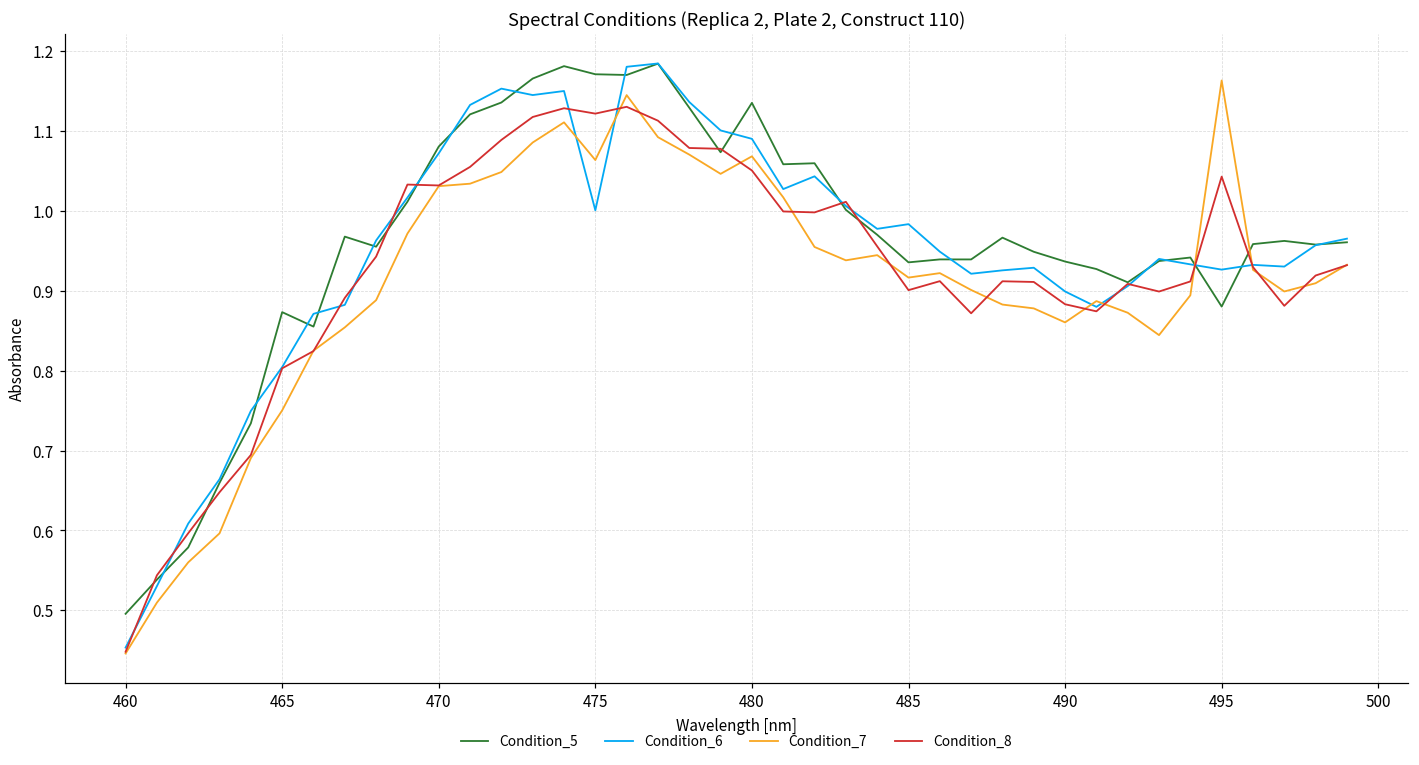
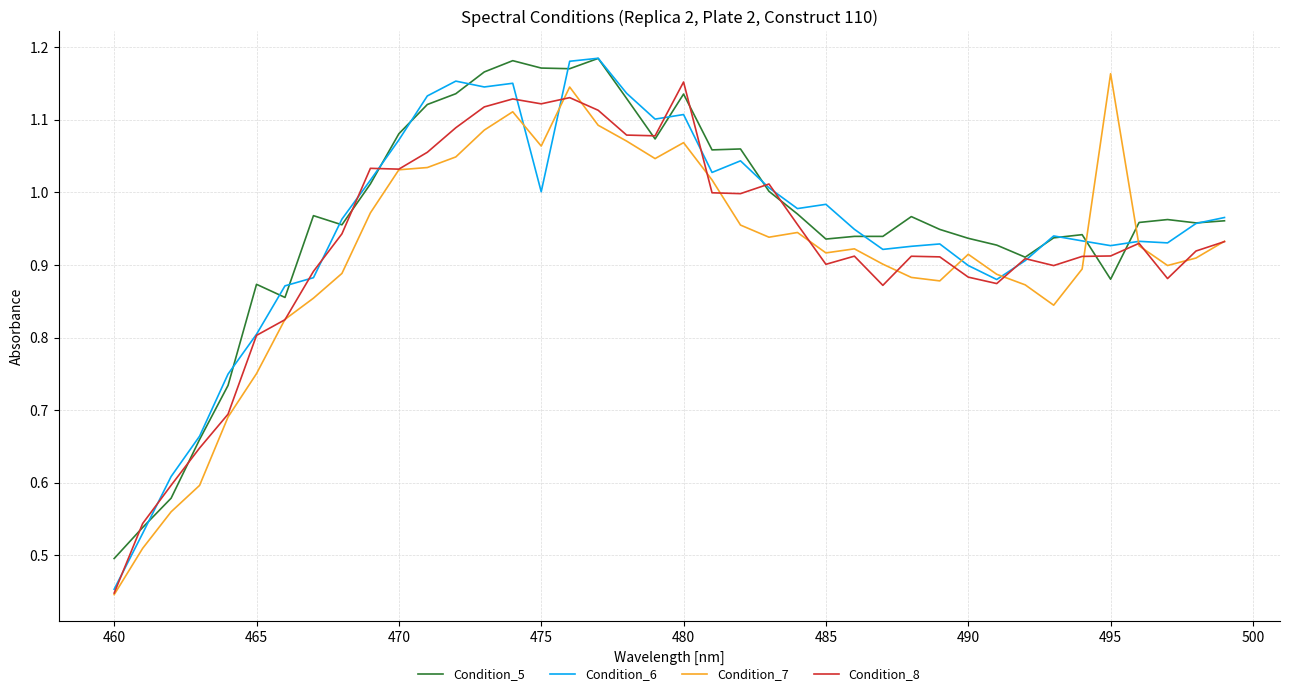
Condition_6, 480: 1.09 -> 1.11
Condition_8, 480: 1.05 -> 1.15
Condition_7, 490: 0.86 -> 0.91
Condition_8, 495: 1.04 -> 0.91
